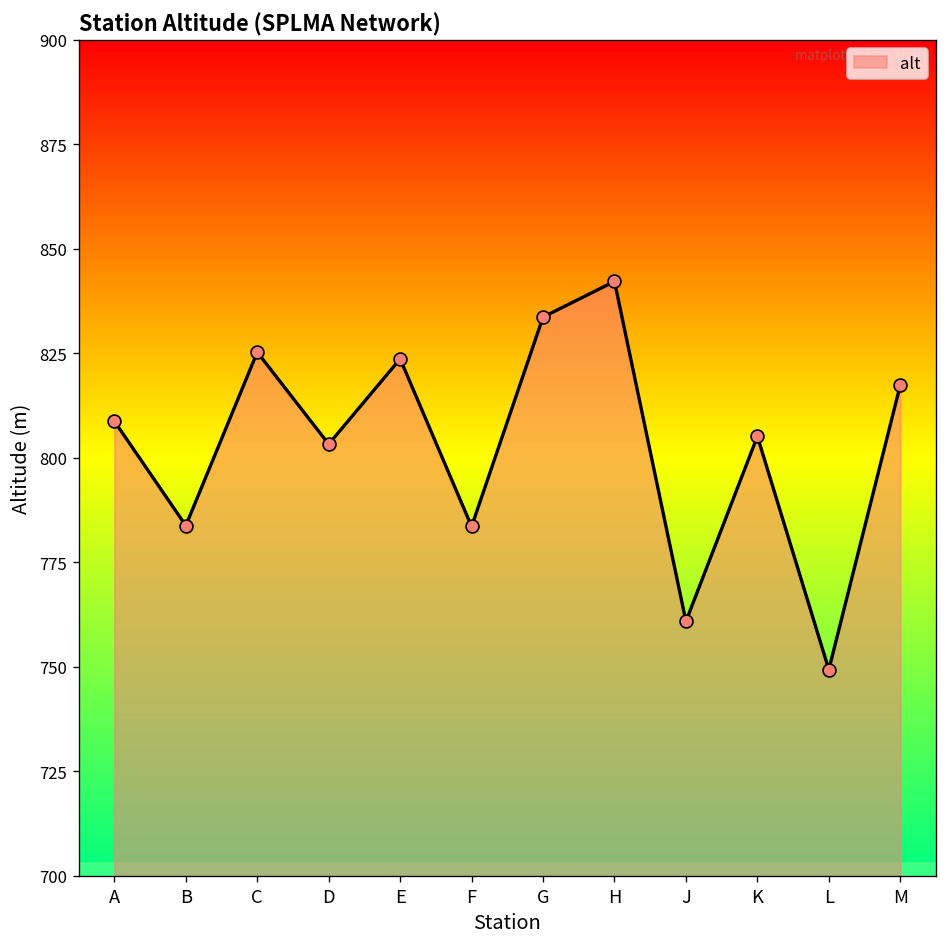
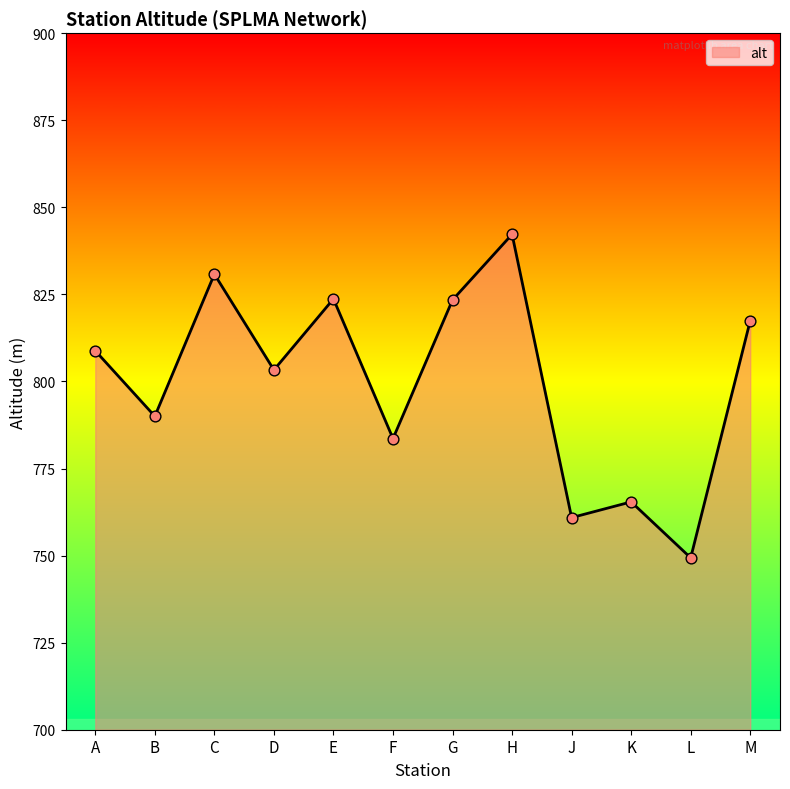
B: 784 -> 790
C: 825 -> 831
G: 834 -> 823
K: 805 -> 765
